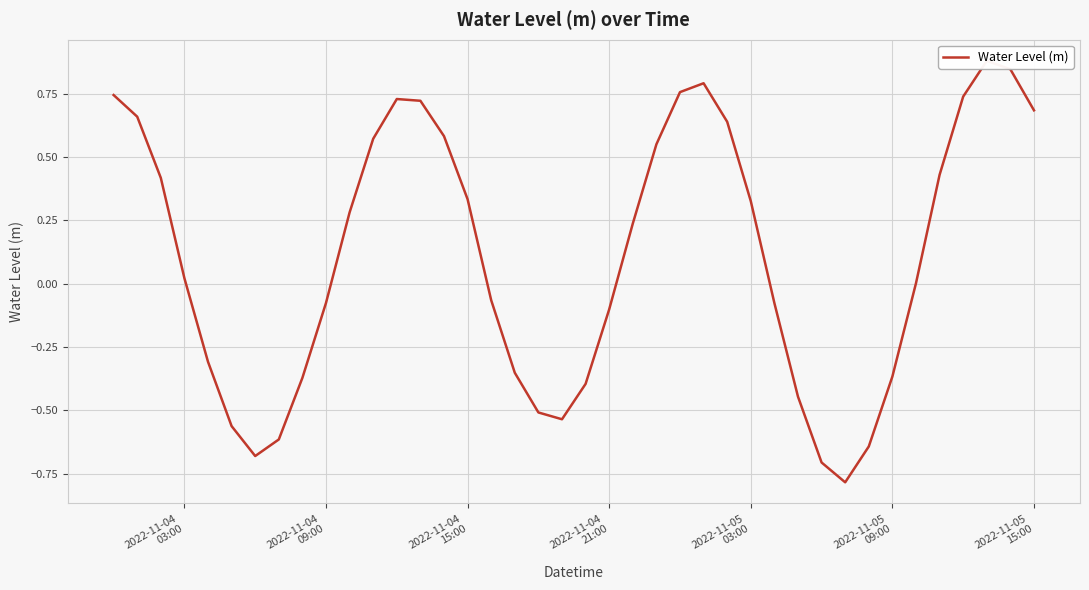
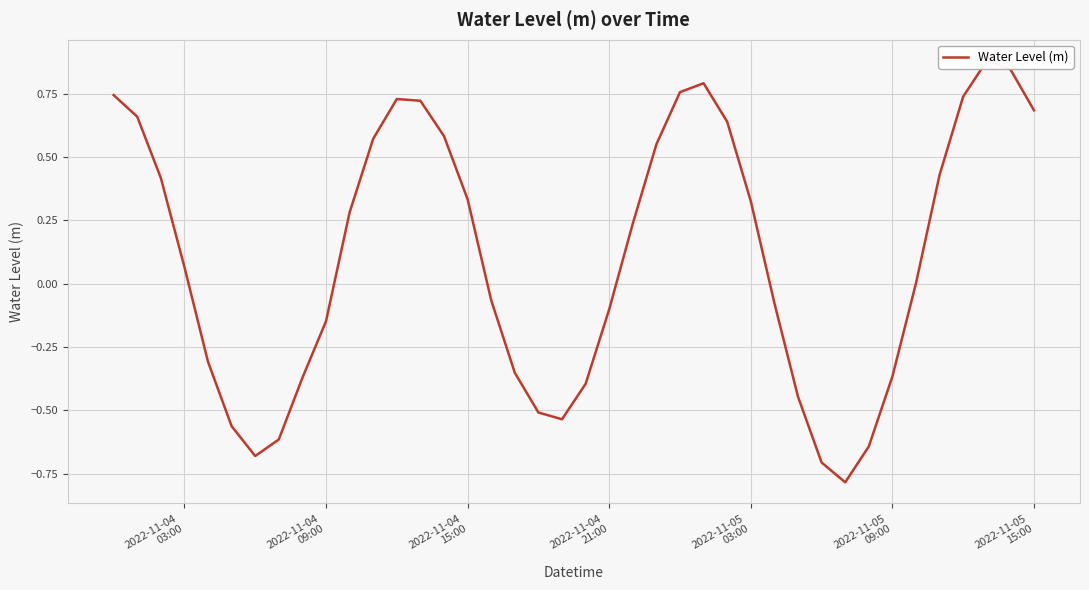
2022-11-04 03:00: 0.02 -> 0.07
2022-11-04 09:00: -0.08 -> -0.15
